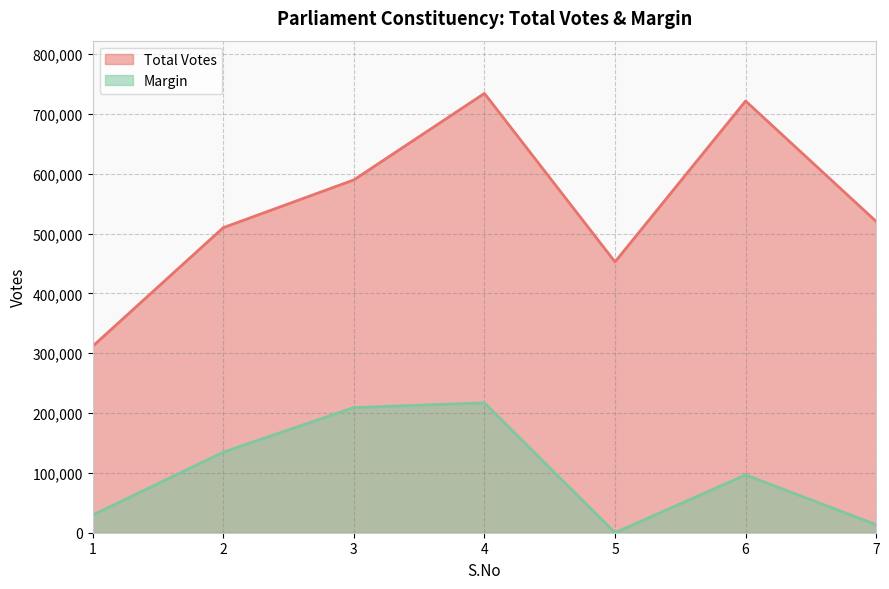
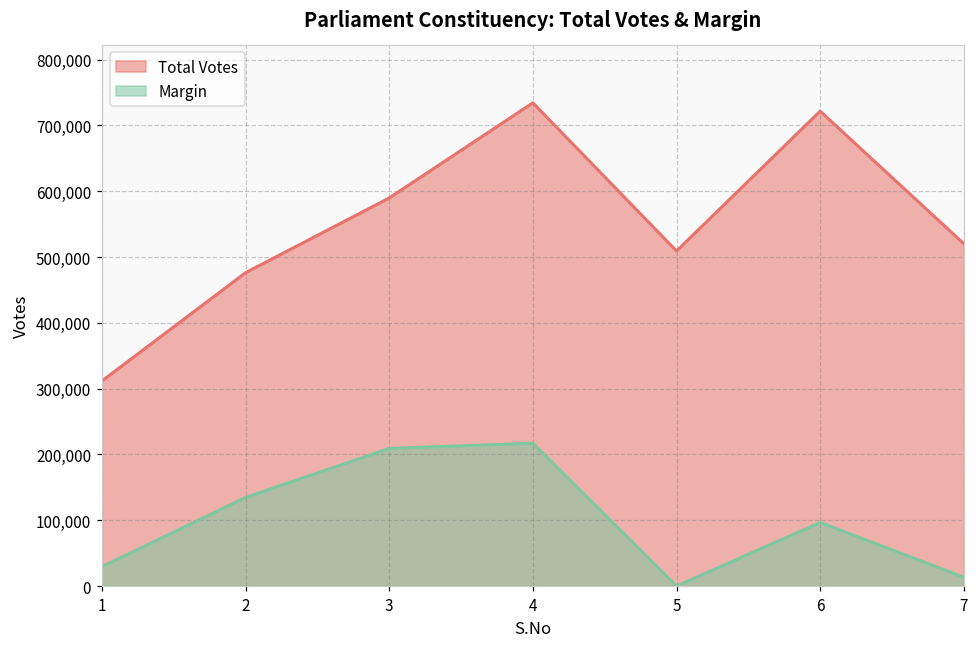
Total Votes, 2: 510,000 -> 480,000
Total Votes, 5: 450,000 -> 510,000
